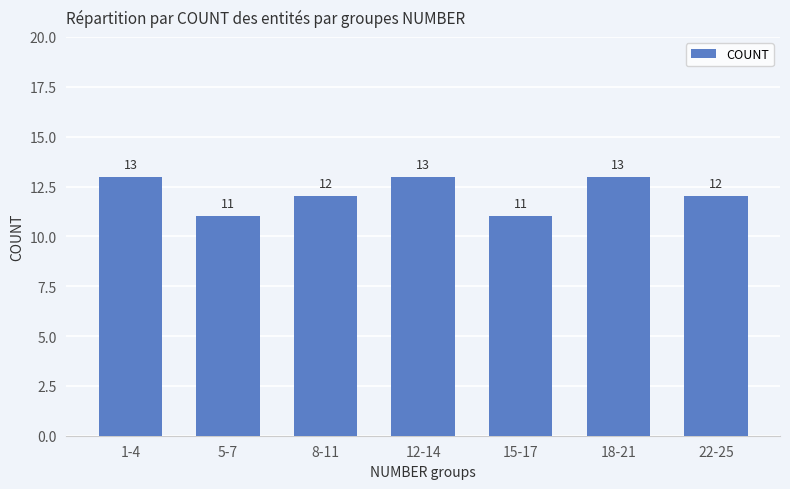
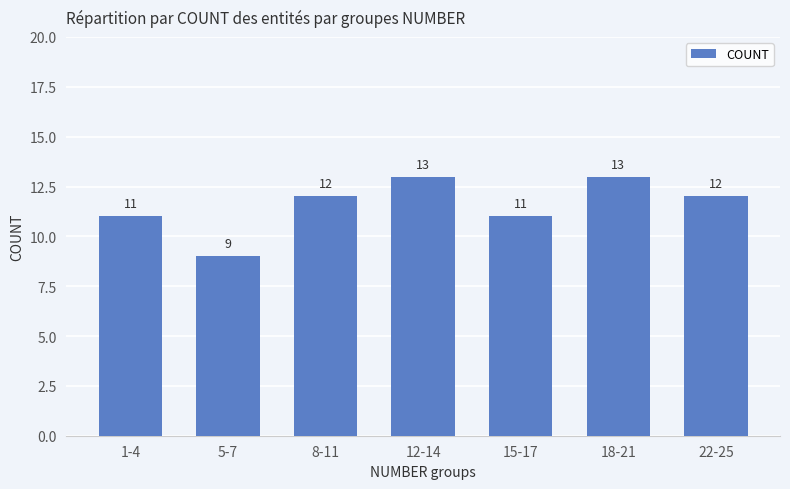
1-4: 13 -> 11
5-7: 11 -> 9
